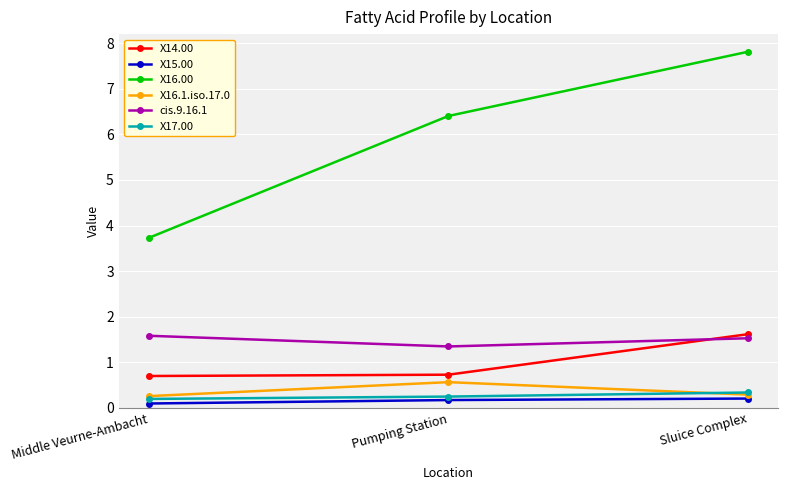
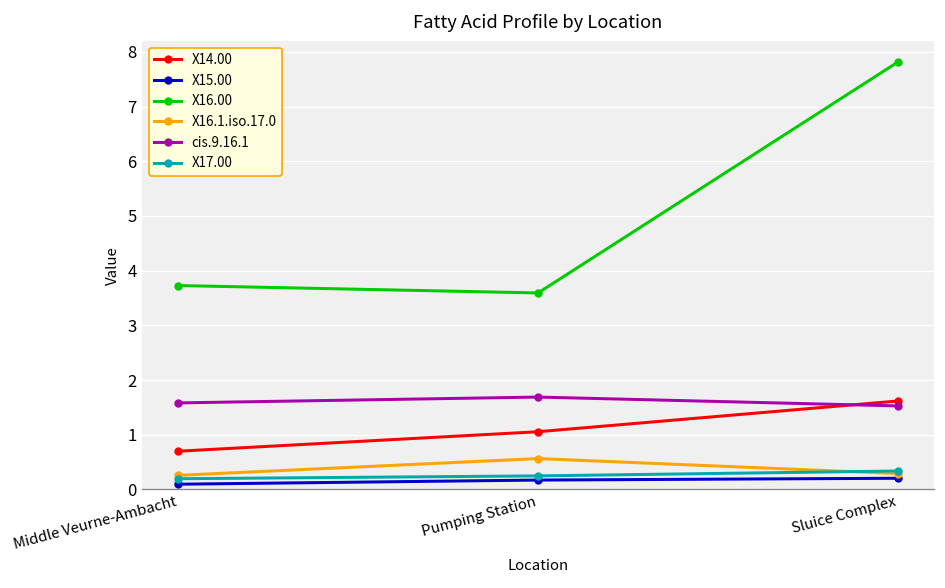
X14.00, Pumping Station: 0.7 -> 1.1
X16.00, Pumping Station: 6.4 -> 3.6
cis.9.16.1, Pumping Station: 1.3 -> 1.7
